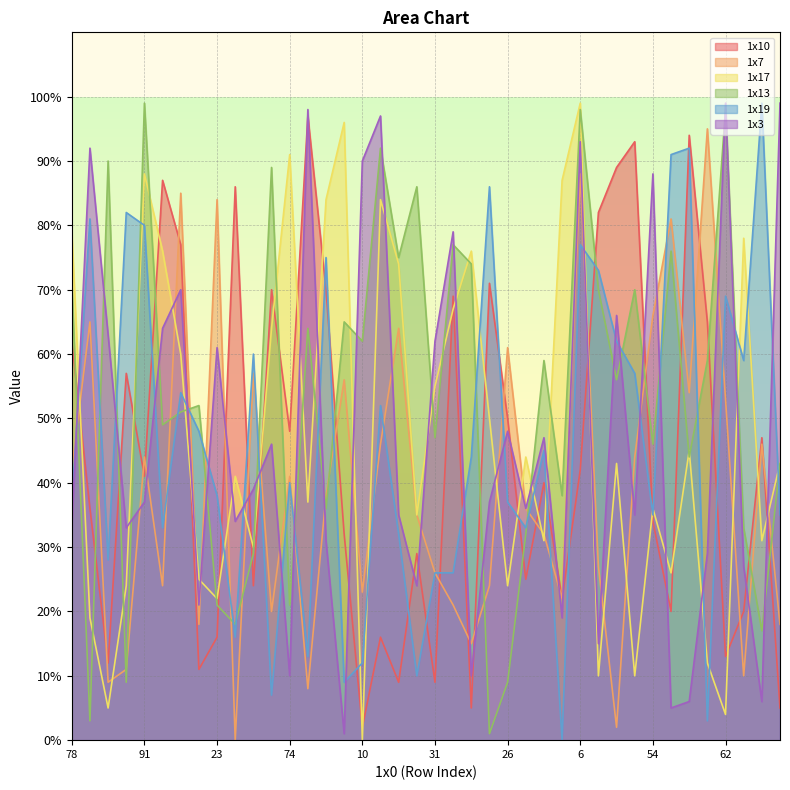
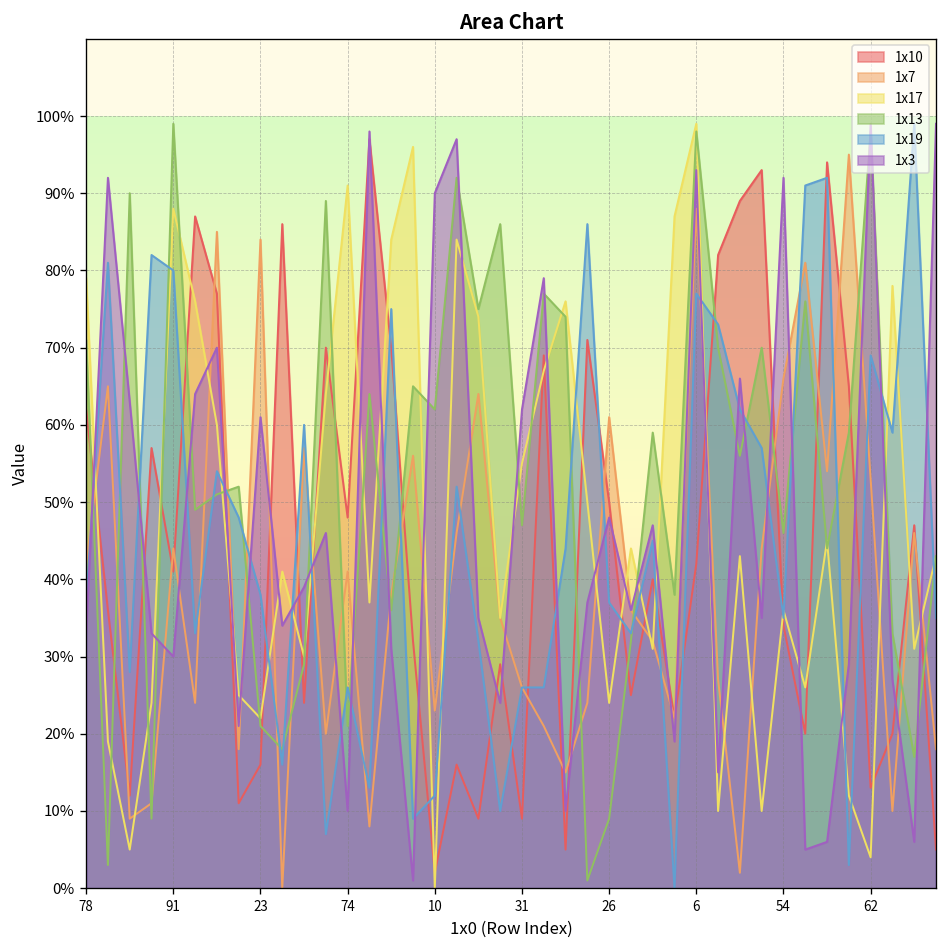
1x3, 91: 37% -> 30%
1x19, 74: 40% -> 26%
1x3, 54: 88% -> 92%
